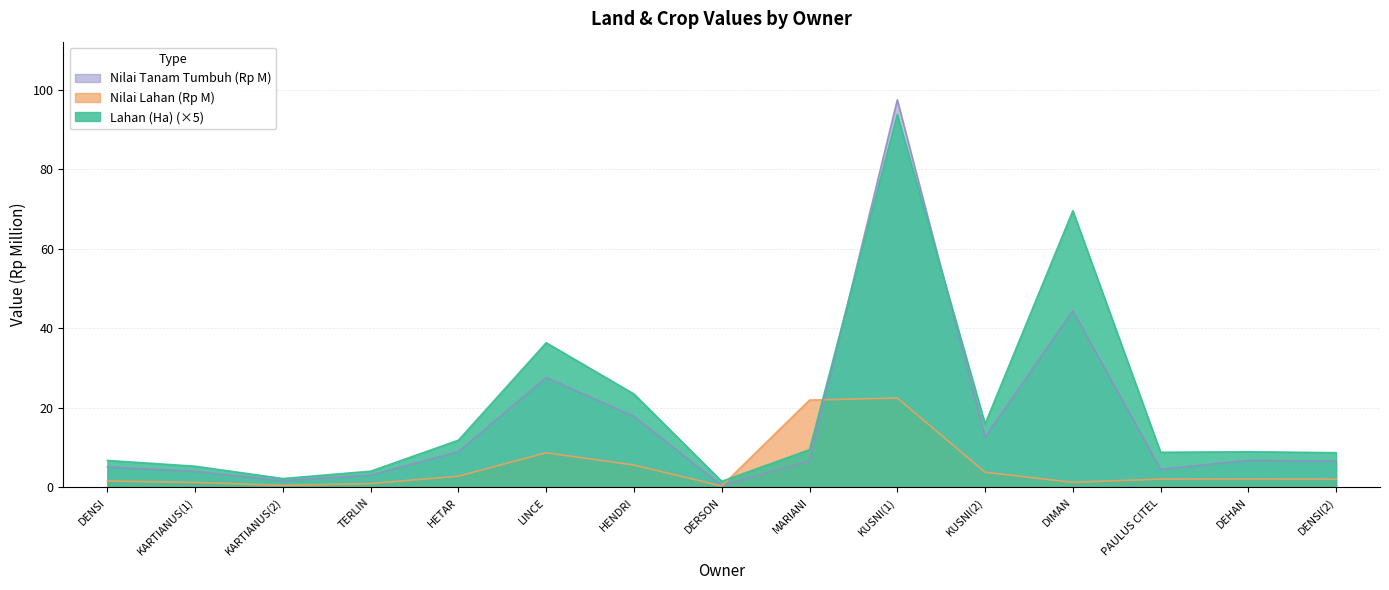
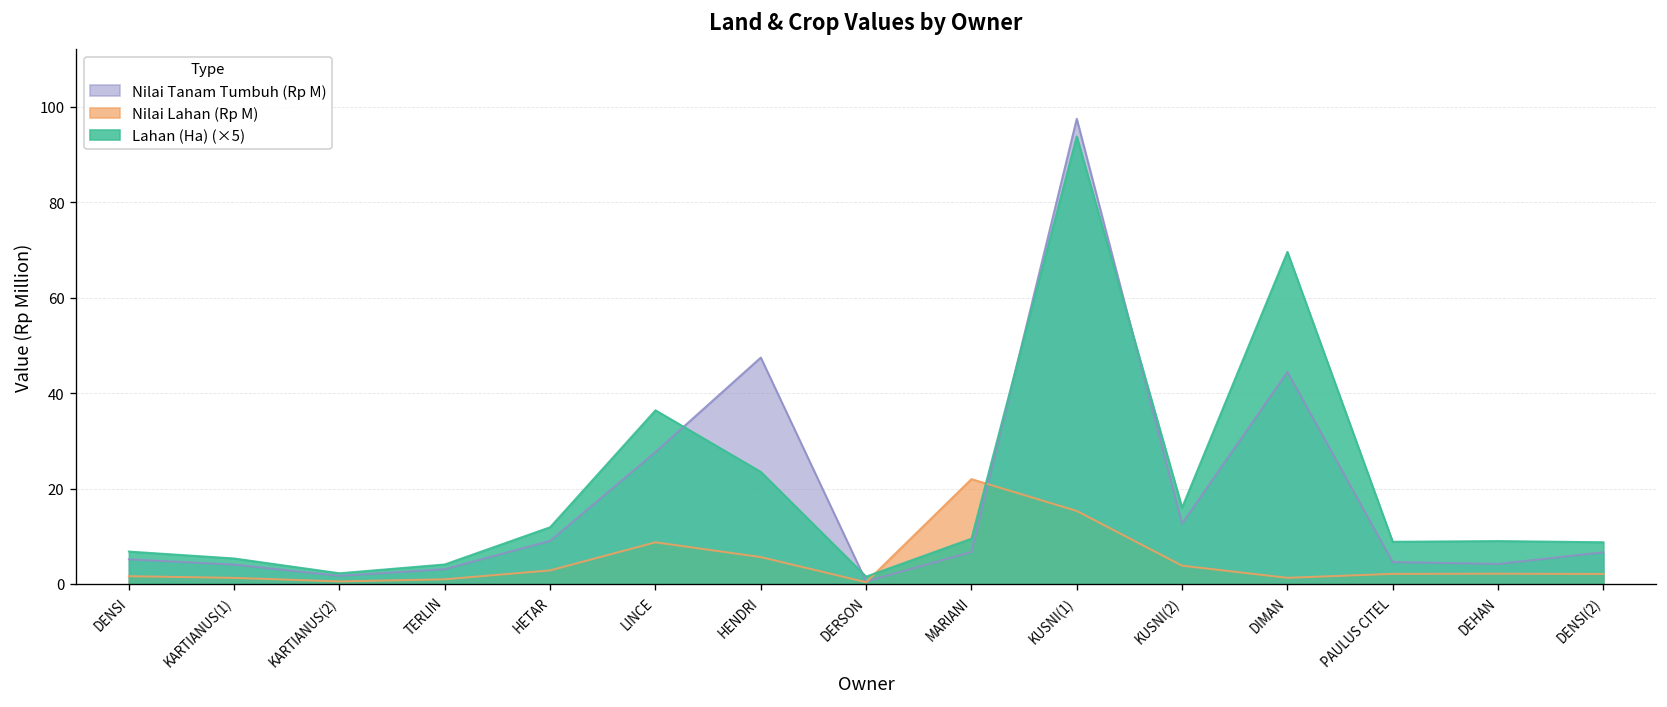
Nilai Tanam Tumbuh (Rp M), HENDRI: 18 -> 47
Nilai Lahan (Rp M), KUSNI(1): 23 -> 15
Nilai Tanam Tumbuh (Rp M), DEHAN: 7 -> 4
